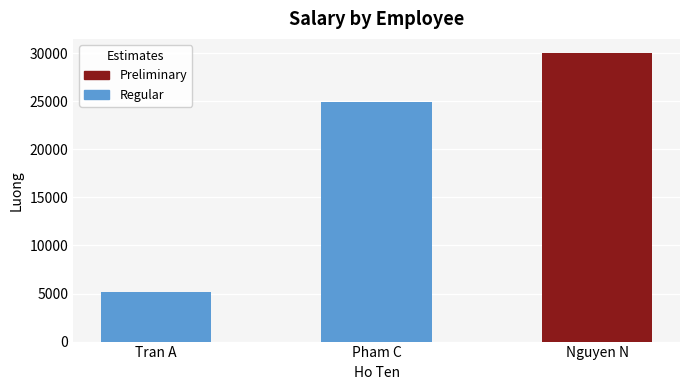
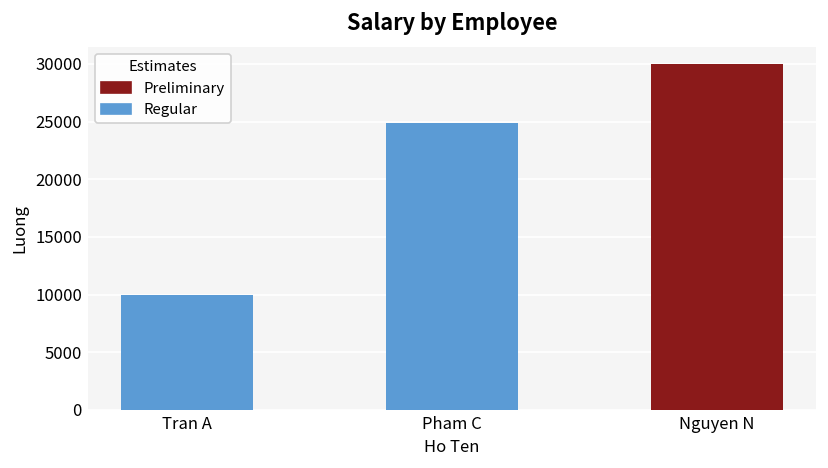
Tran A: 5000 -> 10000
